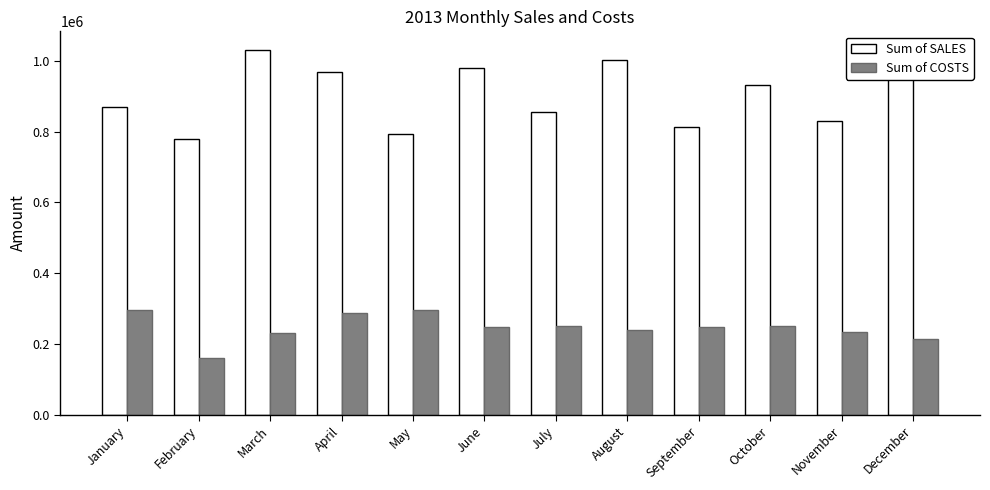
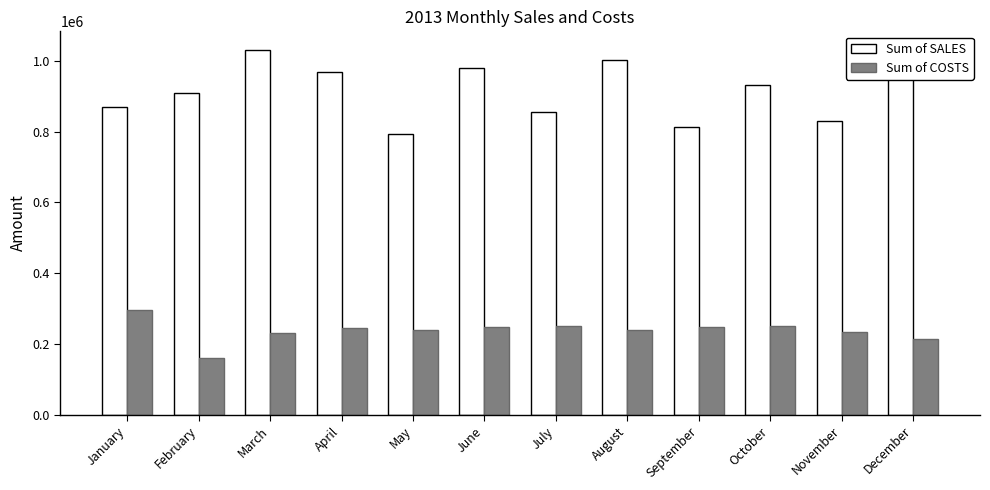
Sum of SALES, February: 780000 -> 910000
Sum of COSTS, April: 290000 -> 240000
Sum of COSTS, May: 300000 -> 240000
